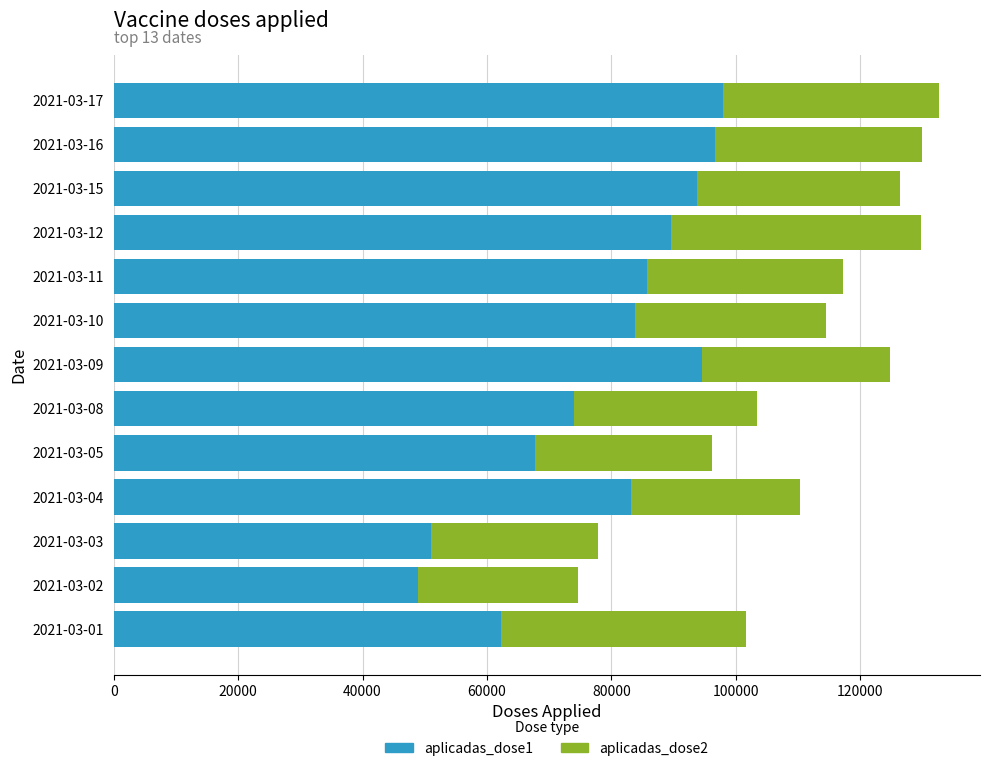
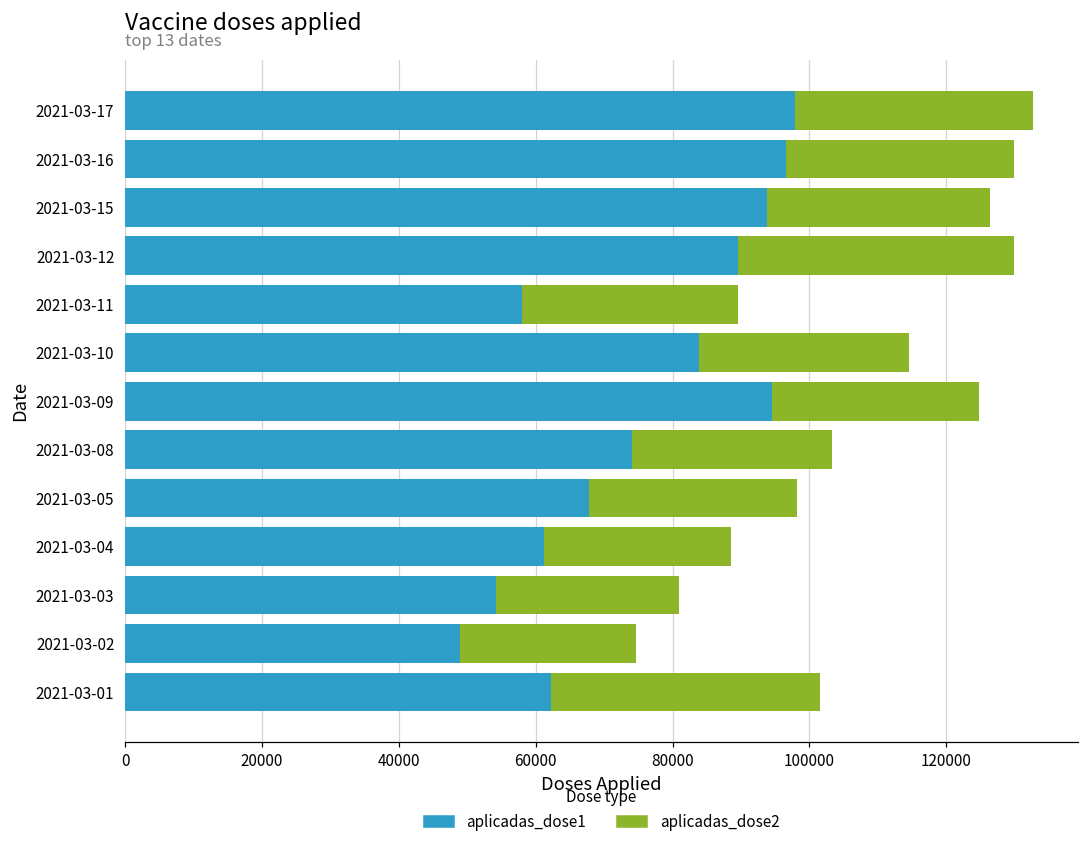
aplicadas_dose1, 2021-03-11: 86000 -> 58000
aplicadas_dose2, 2021-03-05: 28000 -> 30000
aplicadas_dose1, 2021-03-04: 83000 -> 61000
aplicadas_dose1, 2021-03-03: 51000 -> 54000
